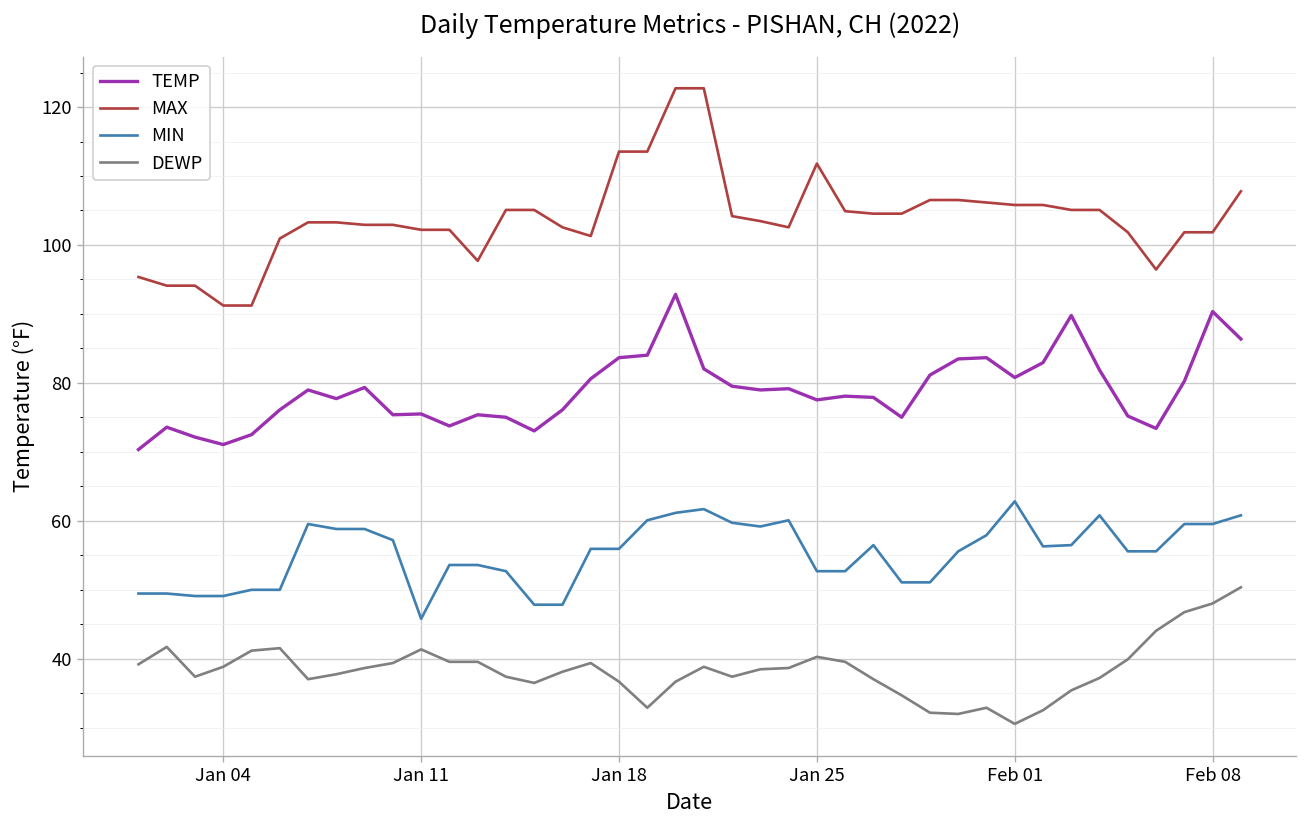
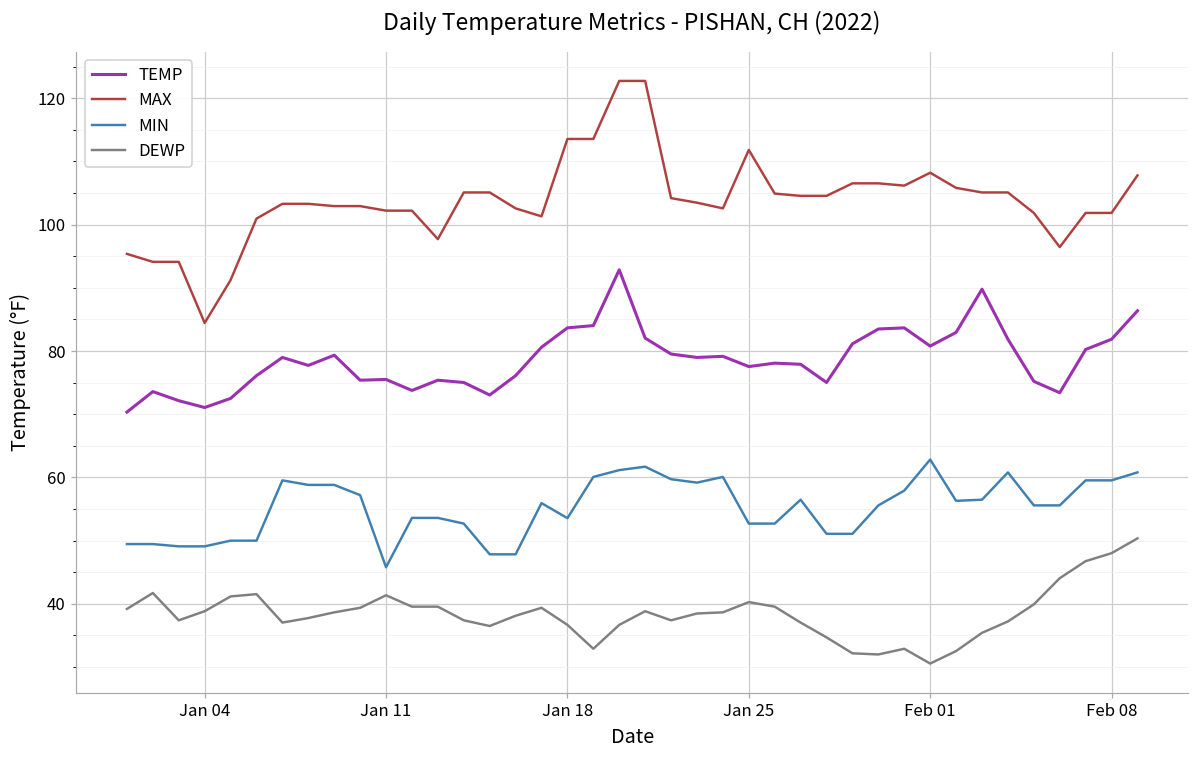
MAX, Jan 04: 91 -> 84
MIN, Jan 18: 56 -> 54
MAX, Feb 01: 106 -> 108
TEMP, Feb 08: 90 -> 82
